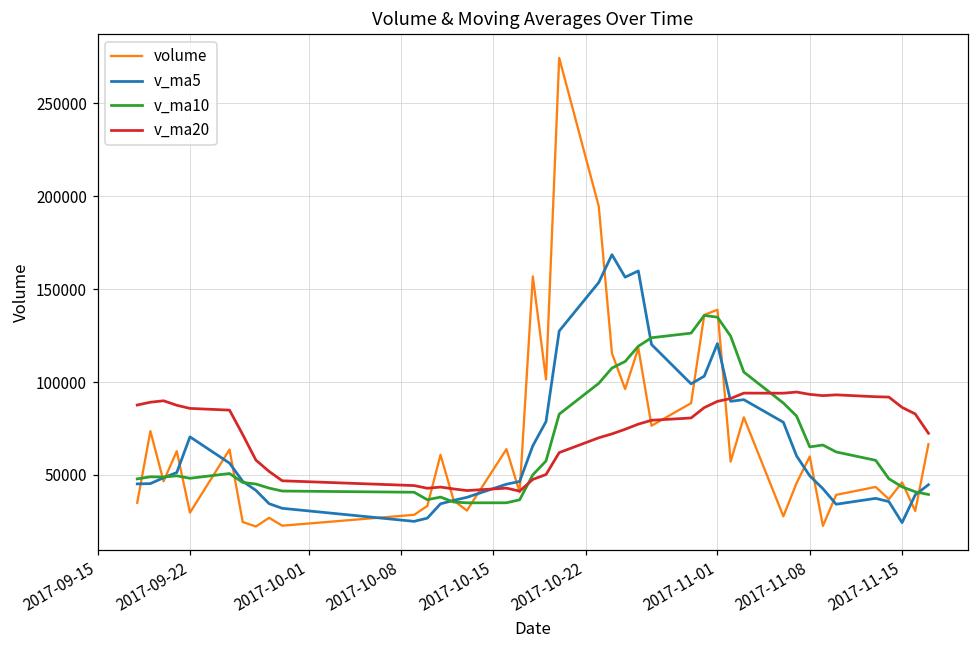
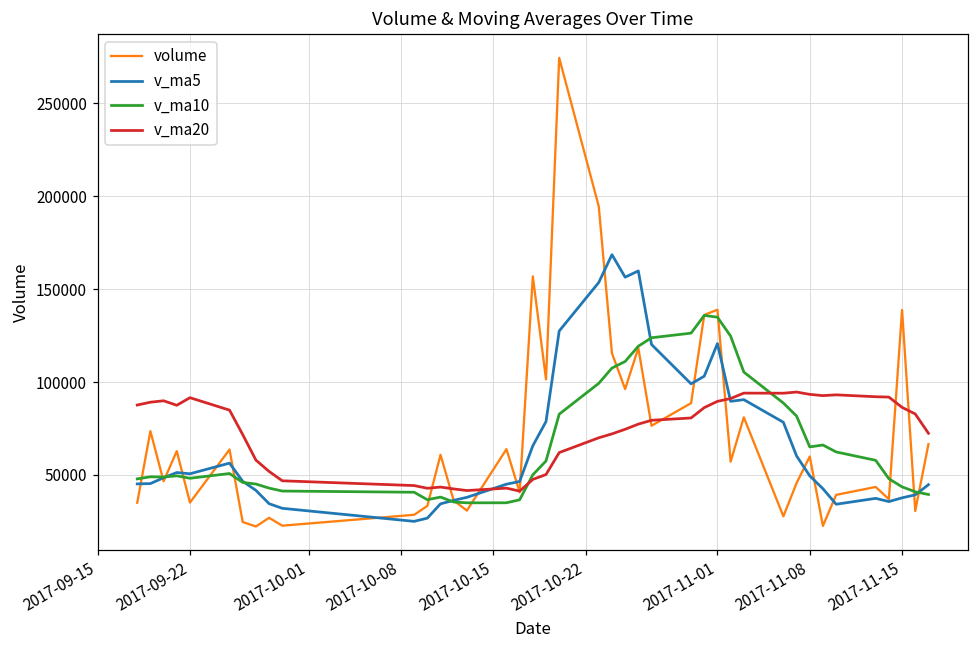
volume, 2017-09-22: 30000 -> 35000
v_ma5, 2017-09-22: 71000 -> 51000
v_ma20, 2017-09-22: 86000 -> 92000
volume, 2017-11-15: 46000 -> 139000
v_ma5, 2017-11-15: 24000 -> 38000
